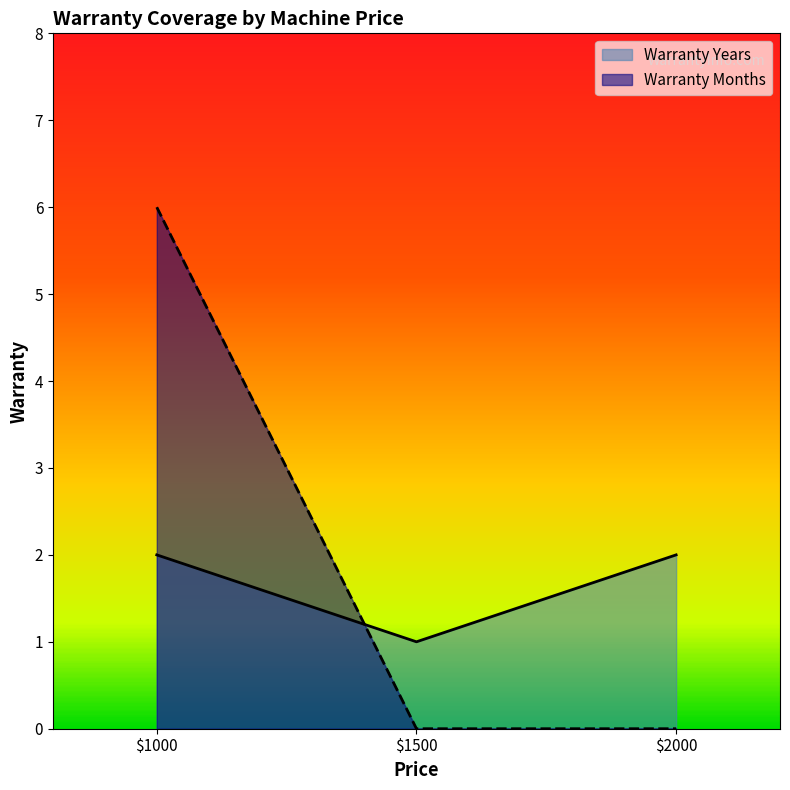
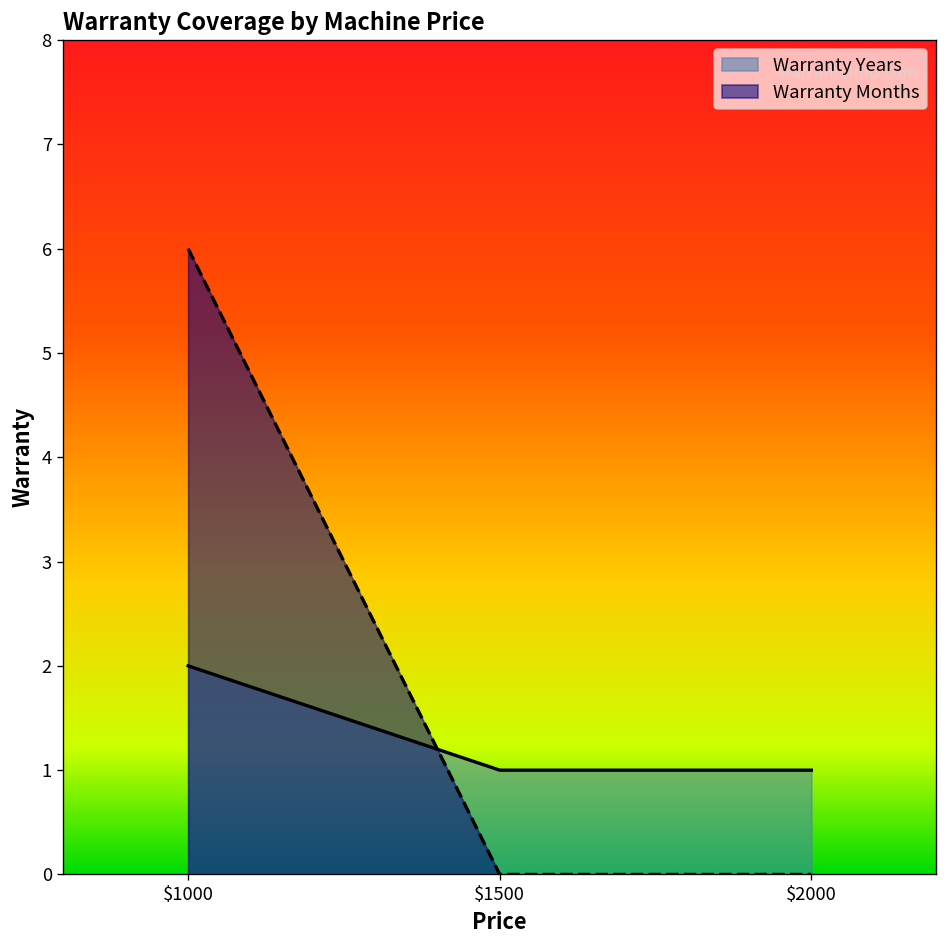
Warranty Years, $2000: 2 -> 1
